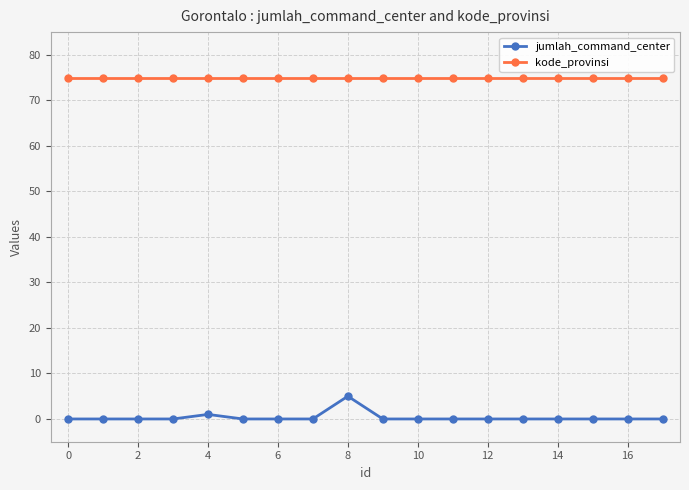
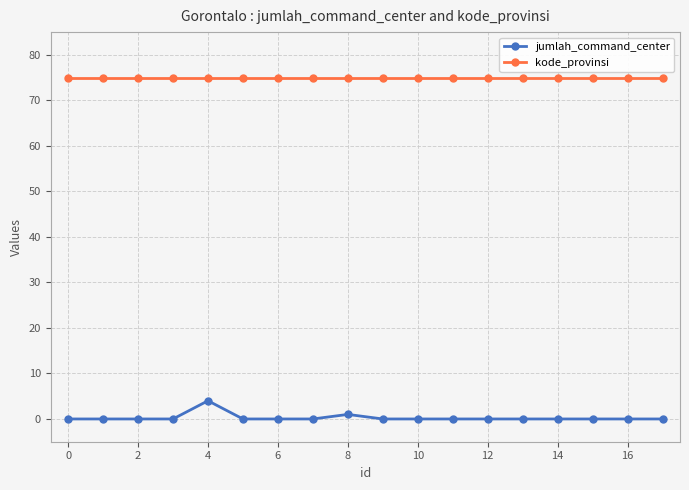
jumlah_command_center, 4: 1 -> 4
jumlah_command_center, 8: 5 -> 1
